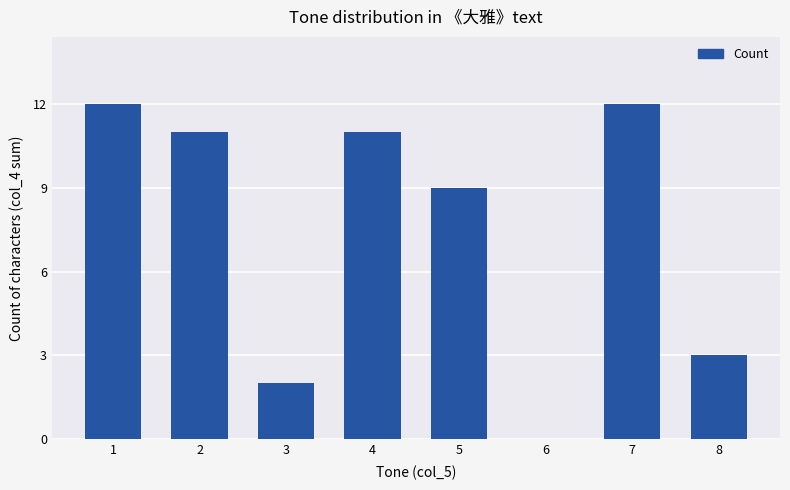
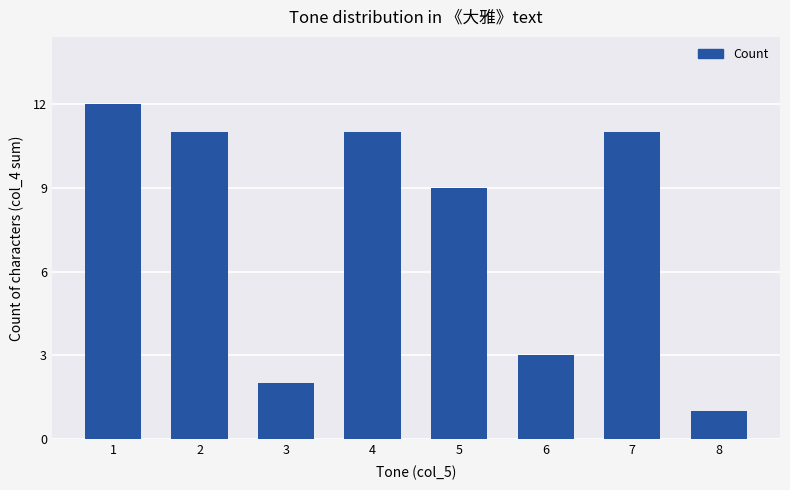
6: 0 -> 3
7: 12 -> 11
8: 3 -> 1
